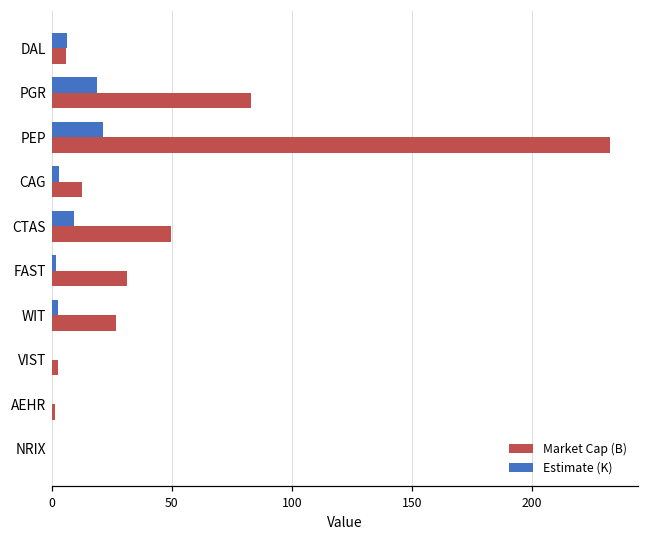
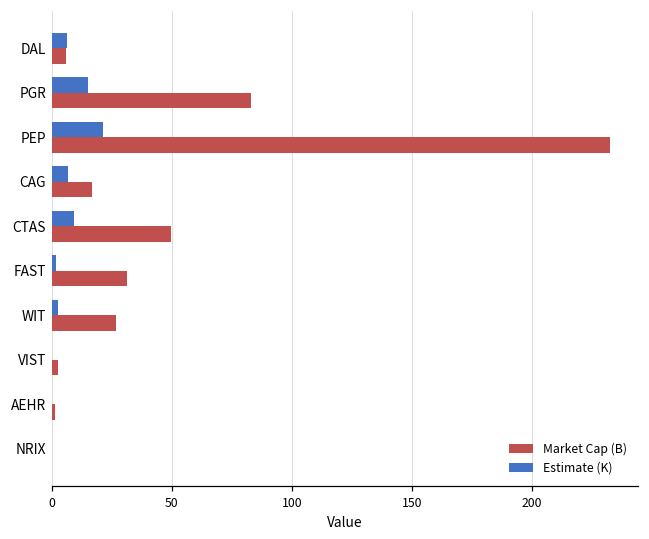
Estimate (K), PGR: 19 -> 15
Estimate (K), CAG: 3 -> 7
Market Cap (B), CAG: 13 -> 17
